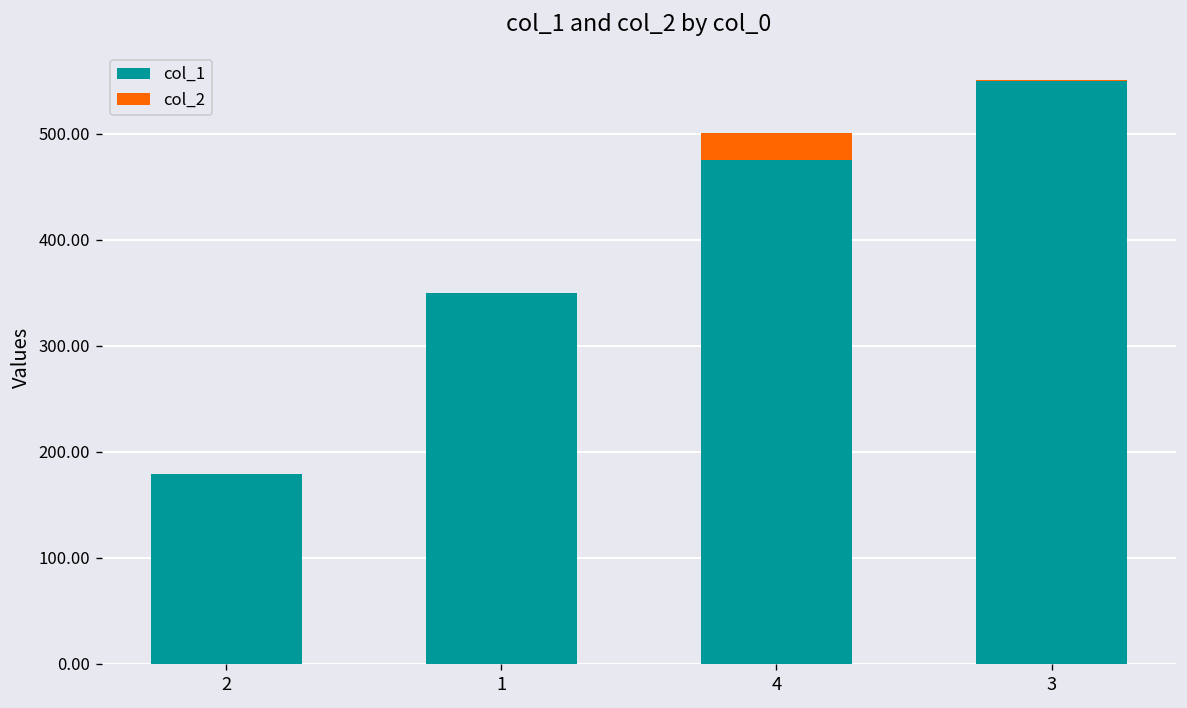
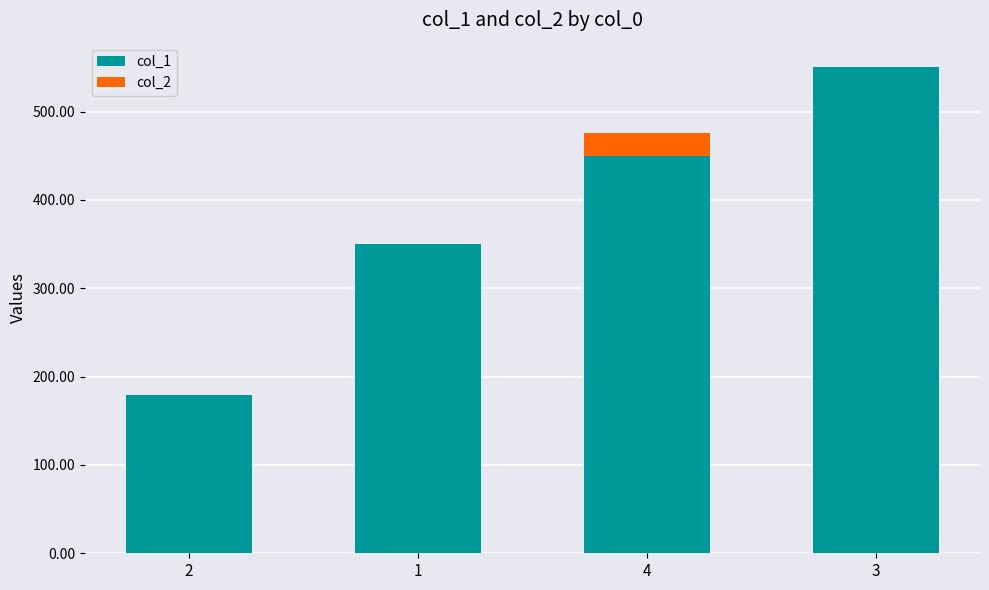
col_1, 4: 480 -> 450
